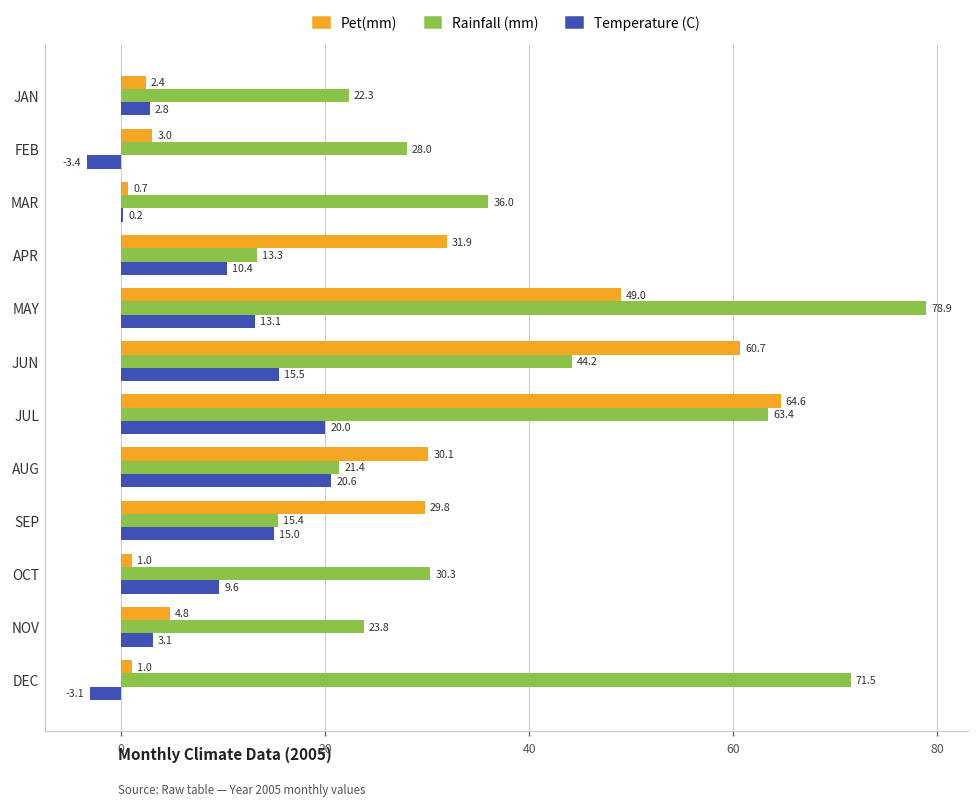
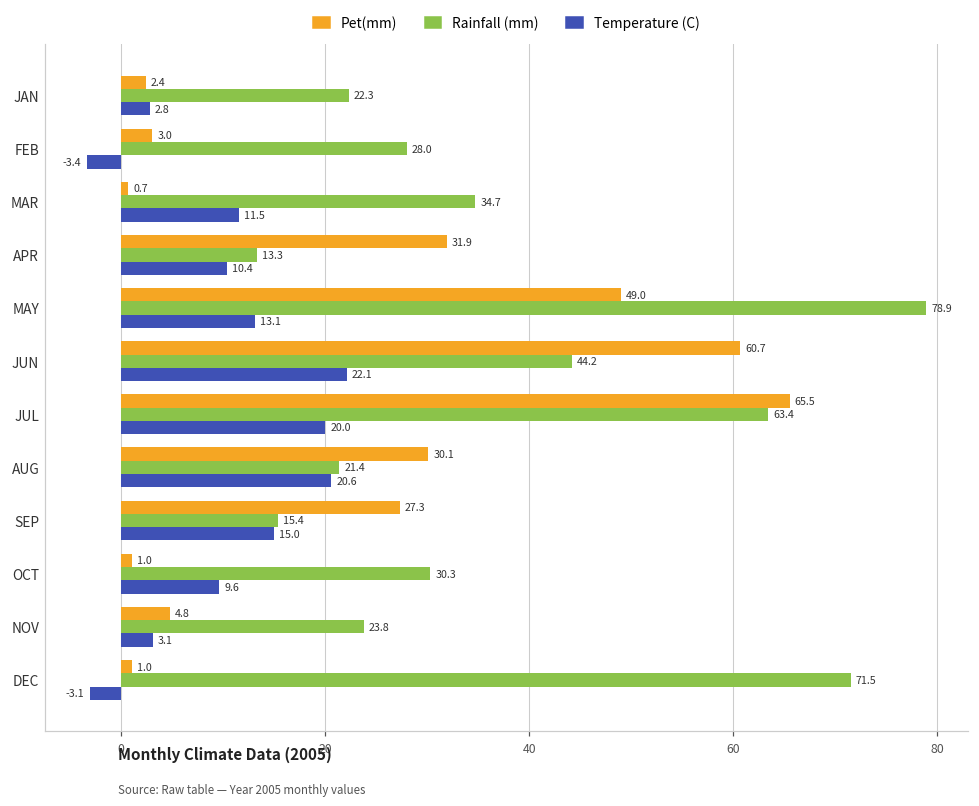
Rainfall (mm), MAR: 36.0 -> 34.7
Temperature (C), MAR: 0.2 -> 11.5
Temperature (C), JUN: 15.5 -> 22.1
Pet(mm), JUL: 64.6 -> 65.5
Pet(mm), SEP: 29.8 -> 27.3
